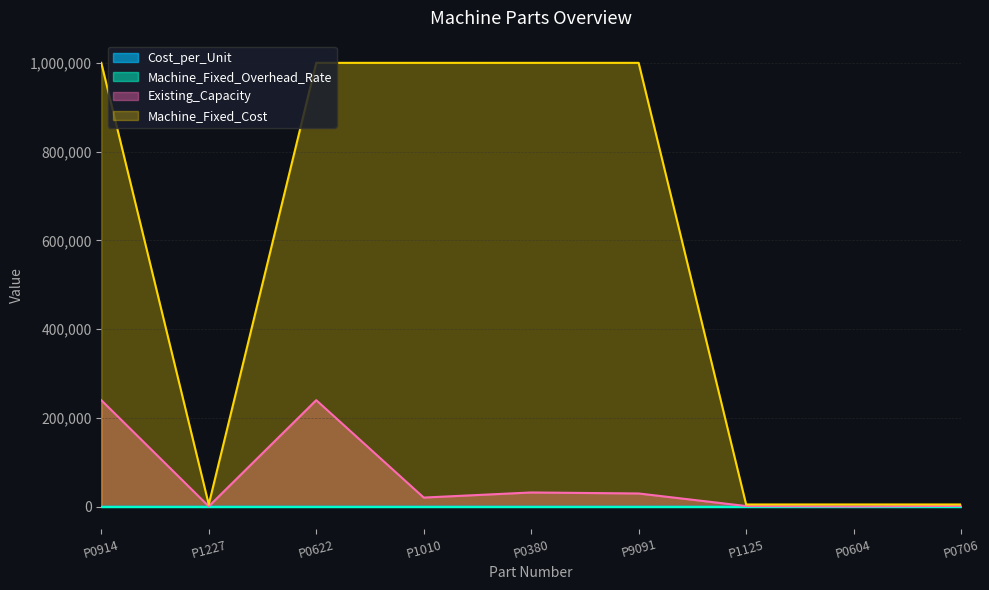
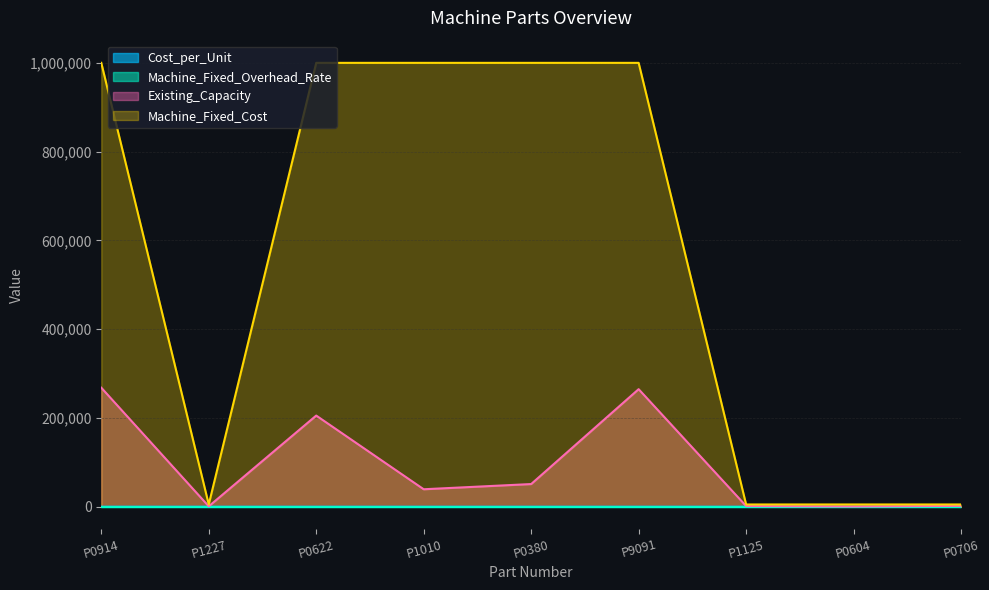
Existing_Capacity, P0914: 240,000 -> 270,000
Existing_Capacity, P0622: 240,000 -> 210,000
Existing_Capacity, P1010: 20,000 -> 40,000
Existing_Capacity, P0380: 30,000 -> 50,000
Existing_Capacity, P9091: 30,000 -> 260,000
